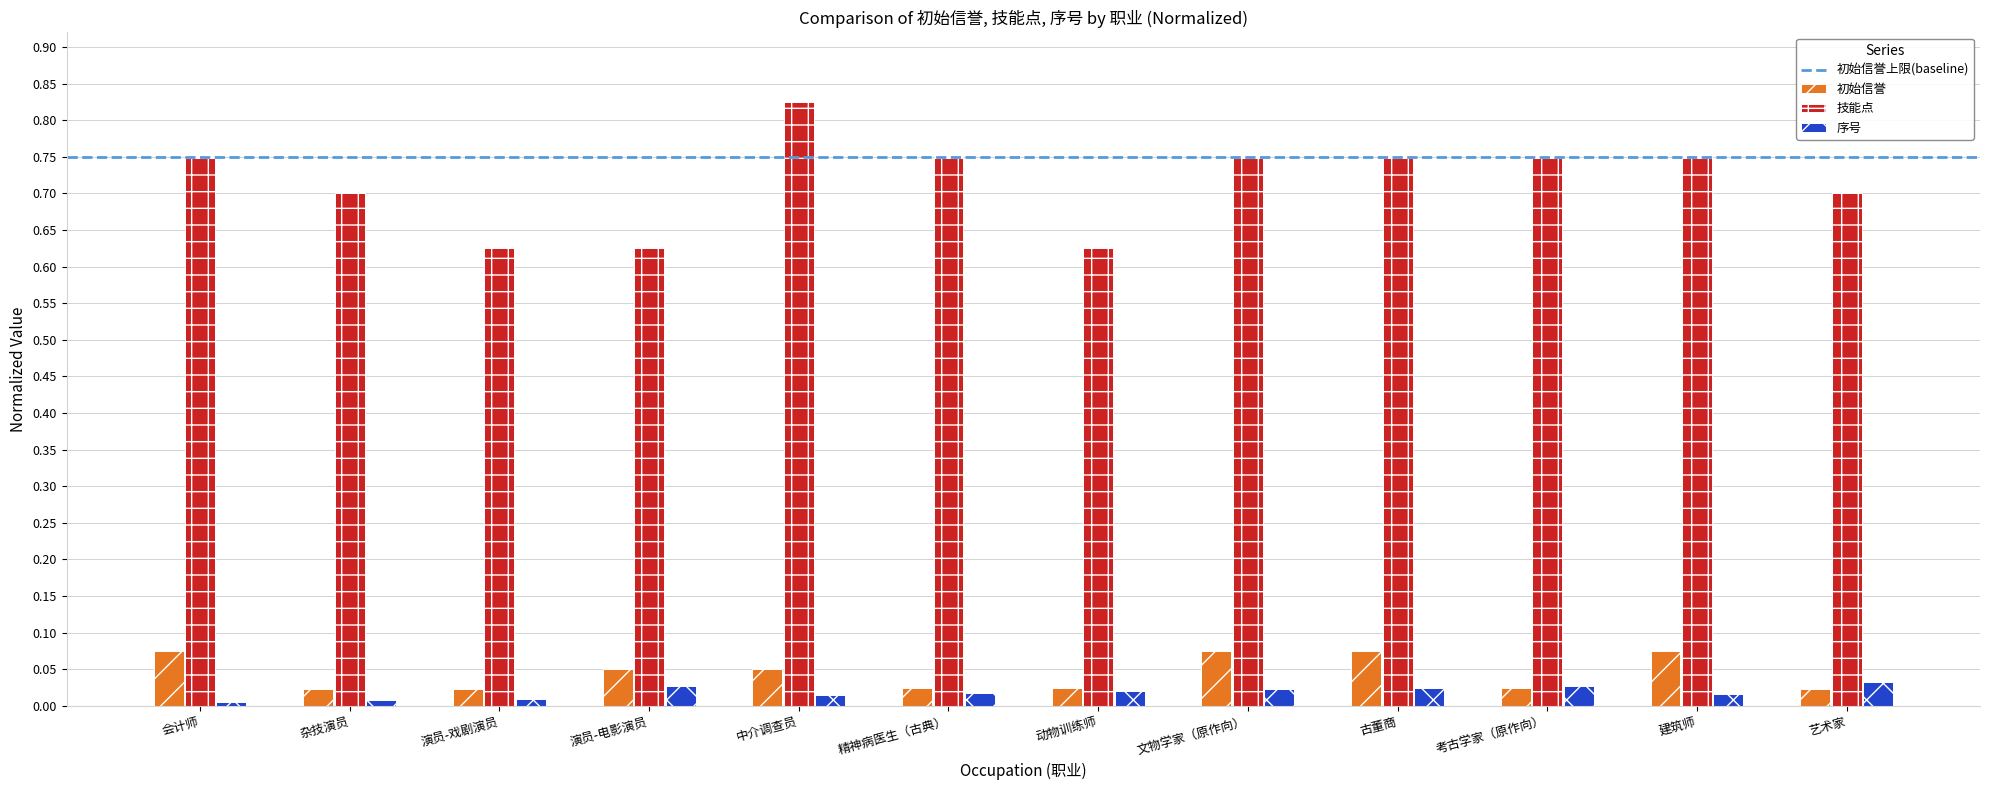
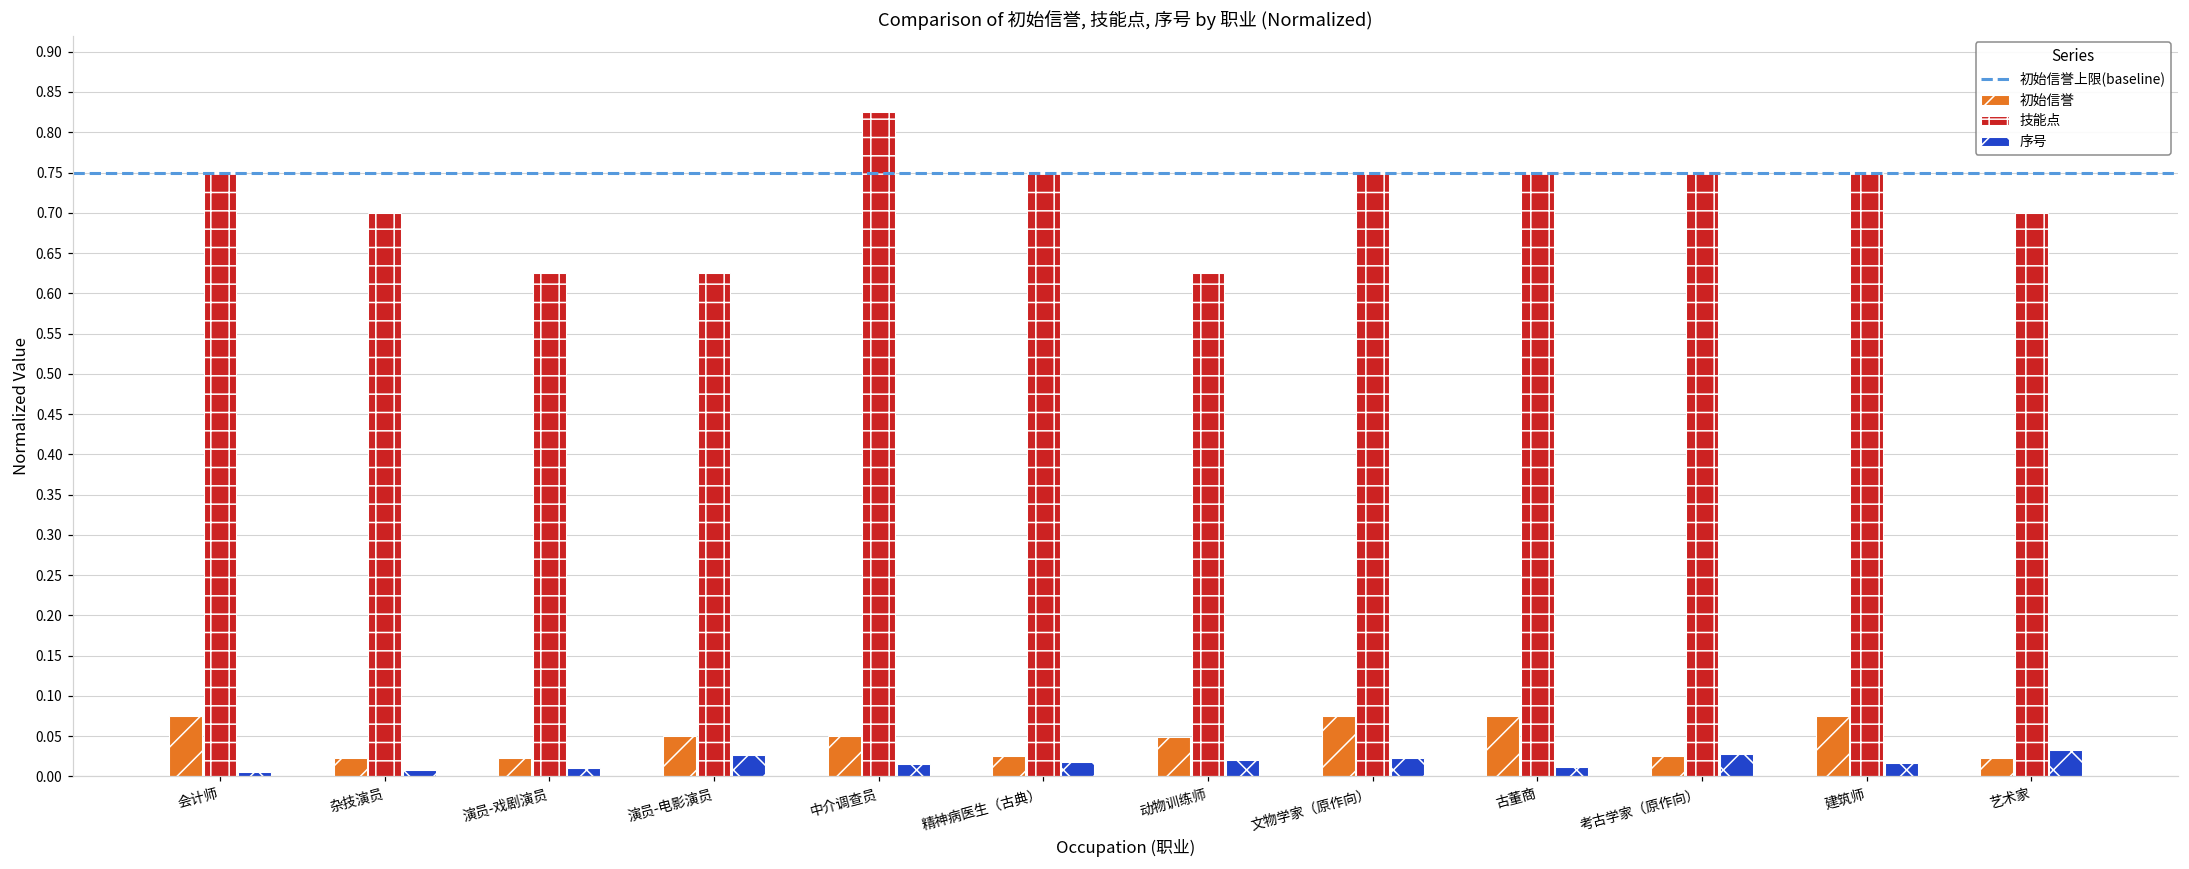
初始信誉, 动物训练师: 0.03 -> 0.05
序号, 古董商: 0.03 -> 0.01
